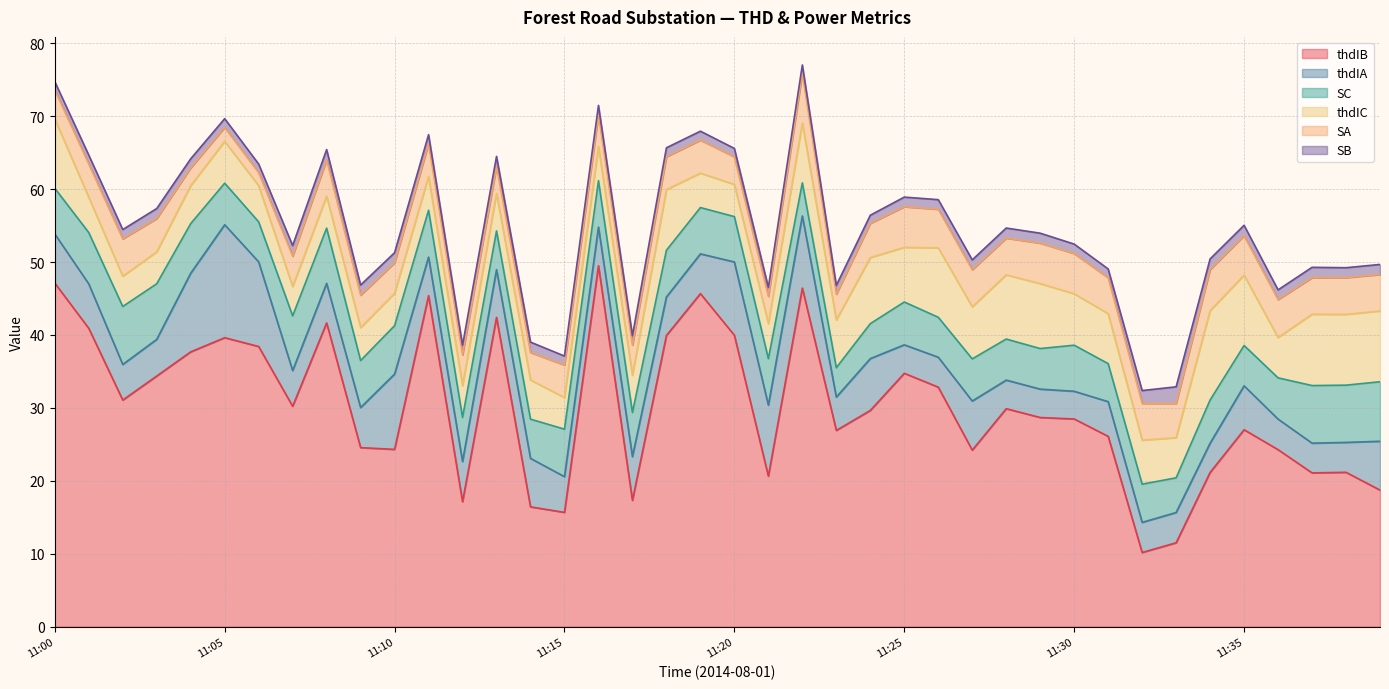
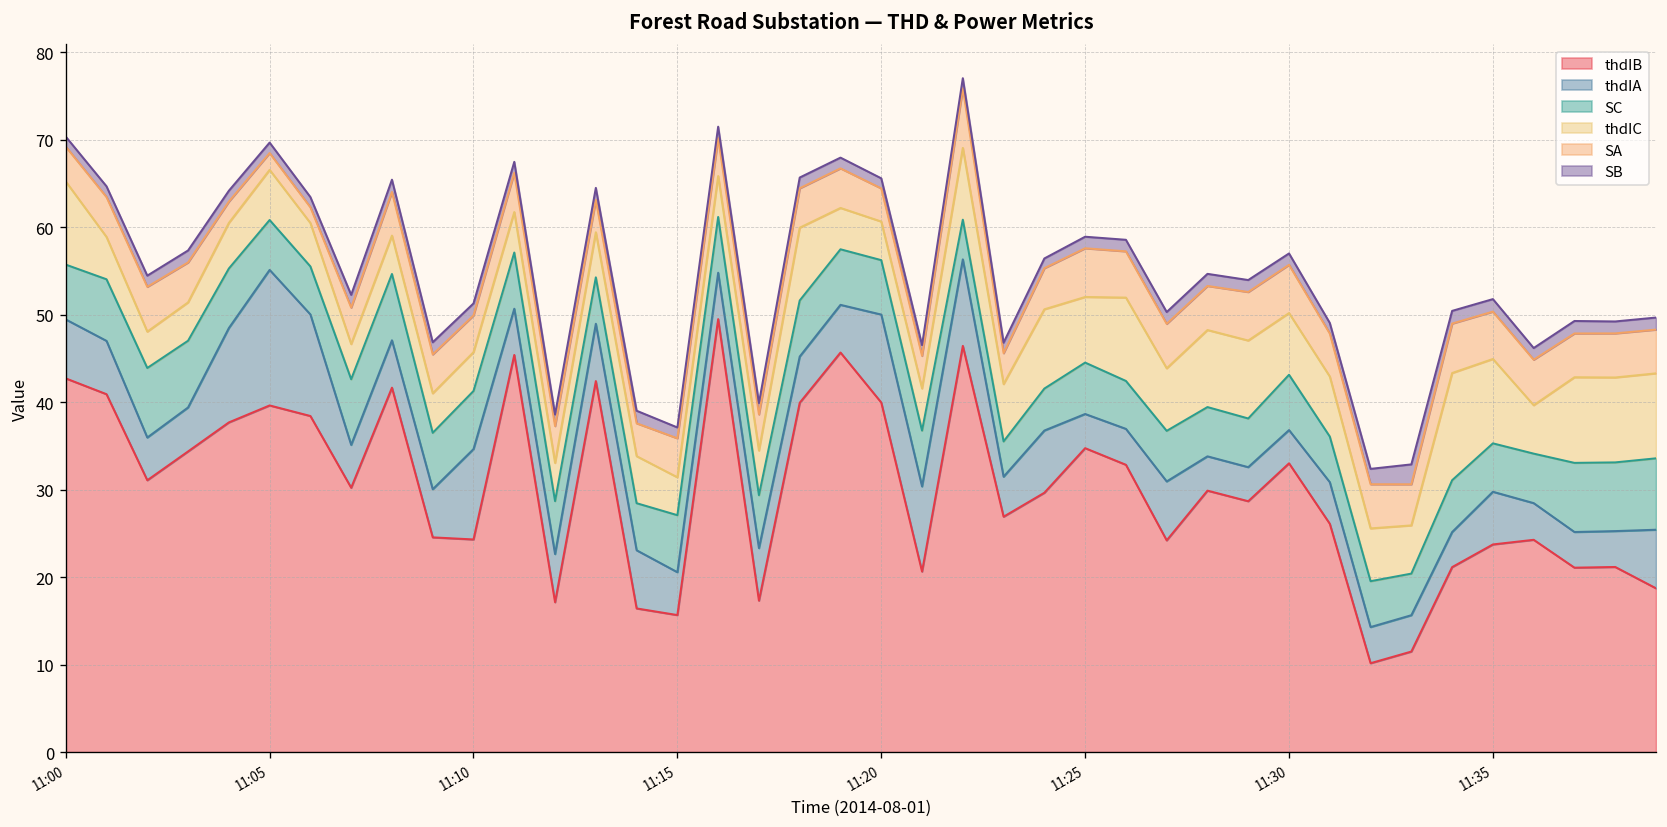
thdIB, 11:00: 47 -> 43
thdIB, 11:30: 28 -> 33
thdIB, 11:35: 27 -> 24
